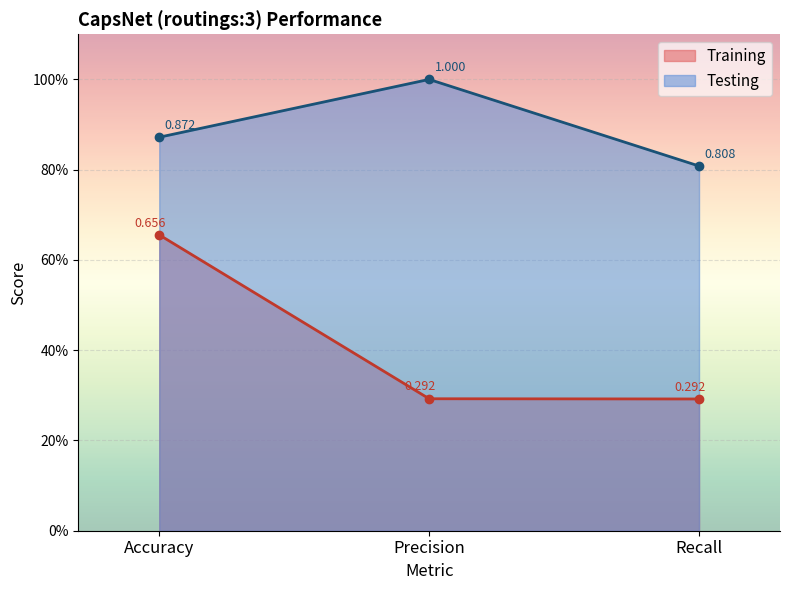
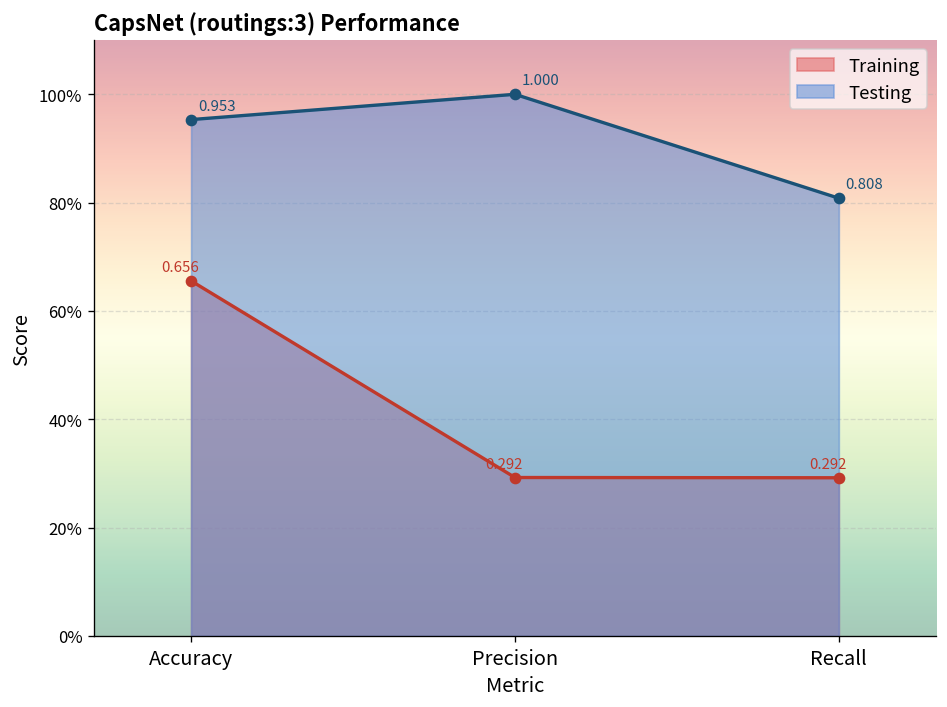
Testing, Accuracy: 0.872 -> 0.953
